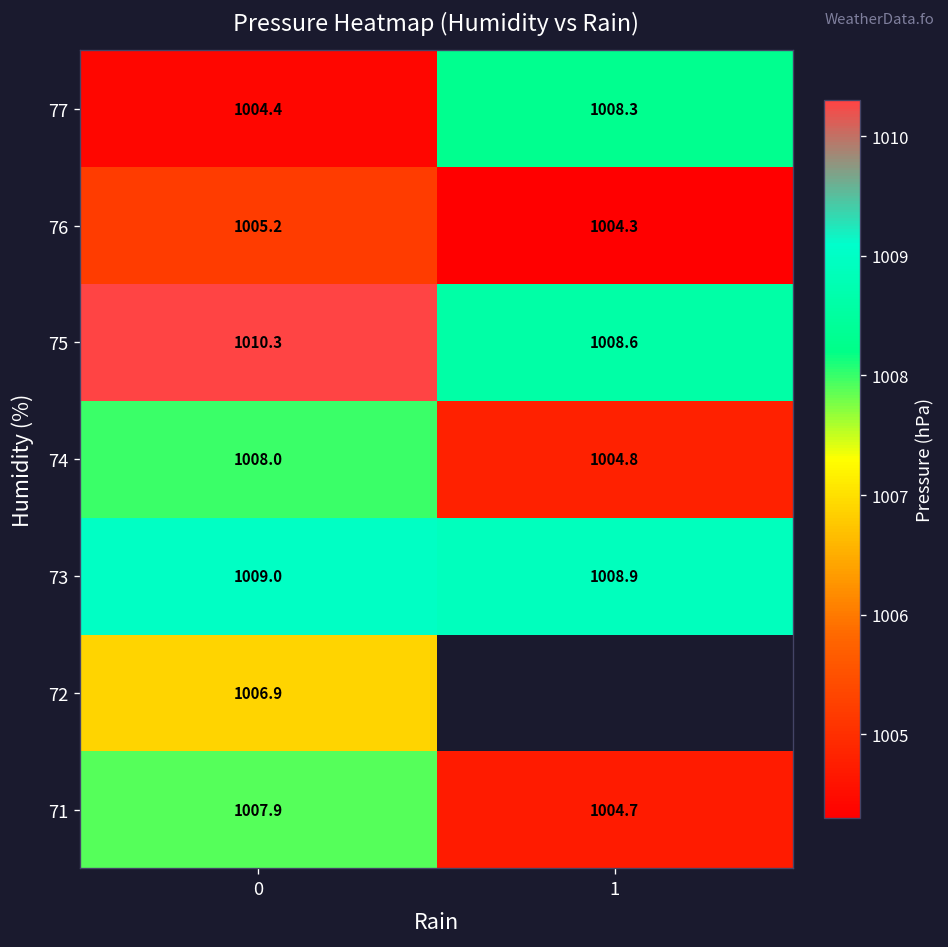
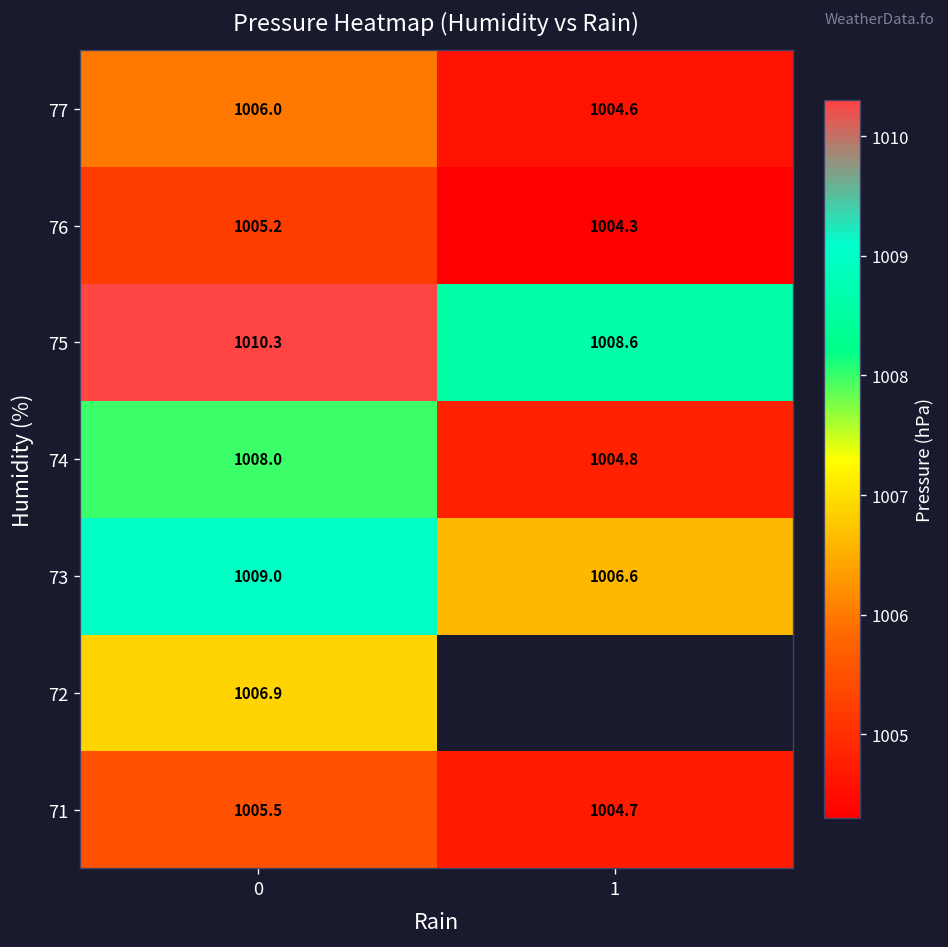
77, 0: 1004.4 -> 1006.0
77, 1: 1008.3 -> 1004.6
73, 1: 1008.9 -> 1006.6
71, 0: 1007.9 -> 1005.5
